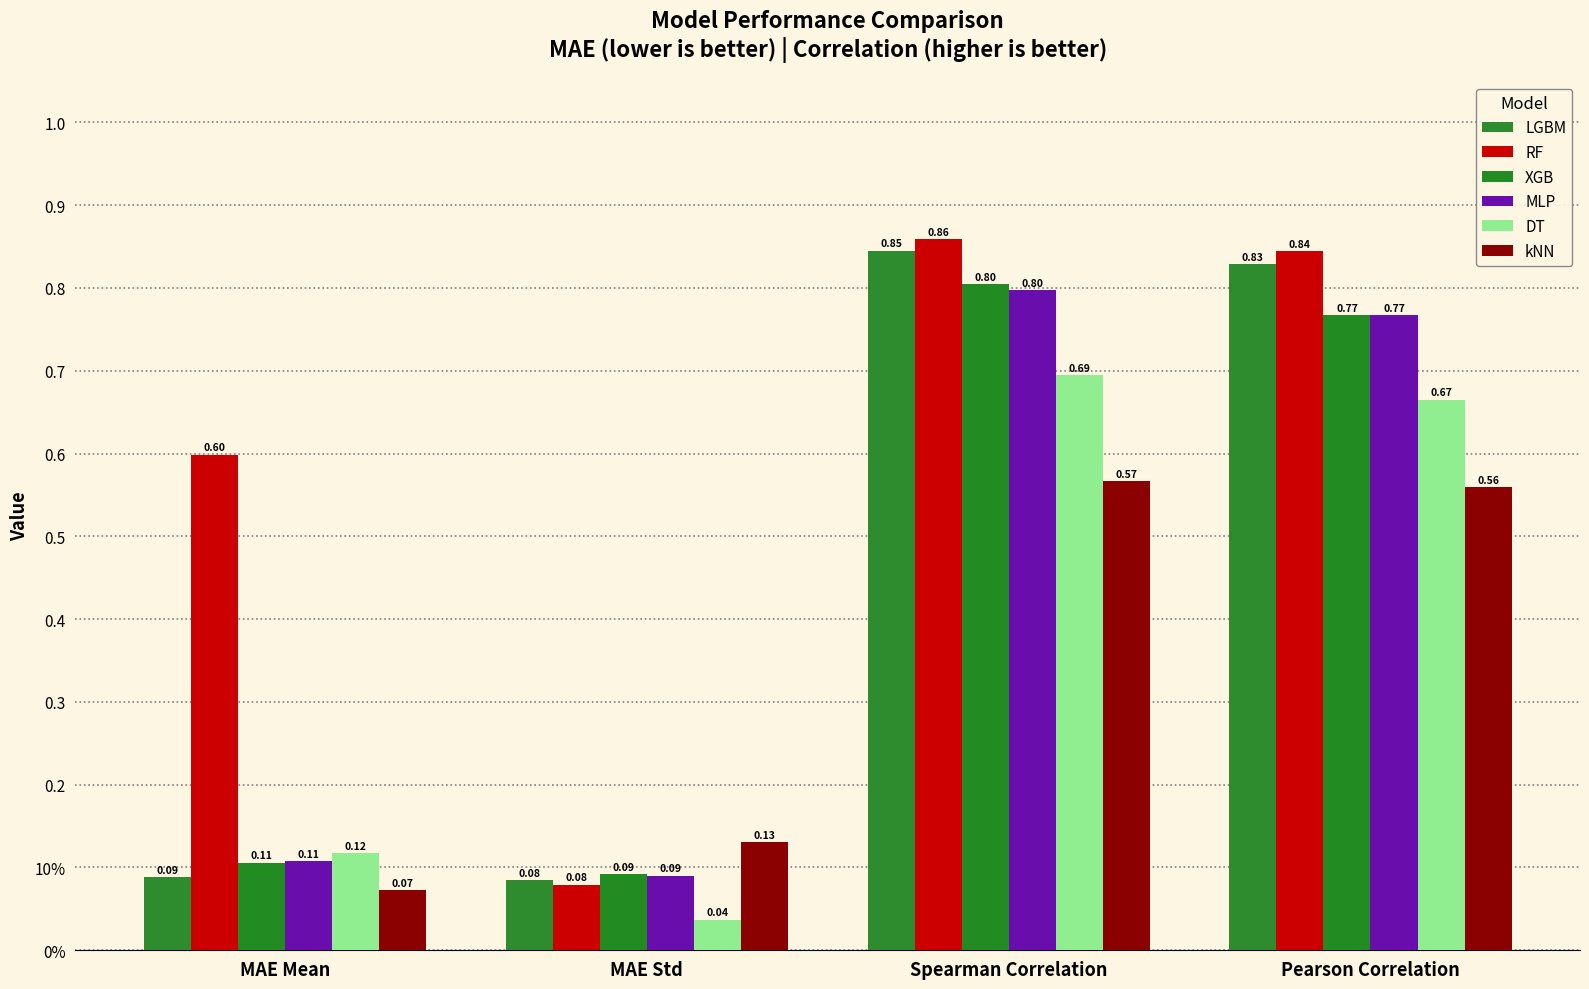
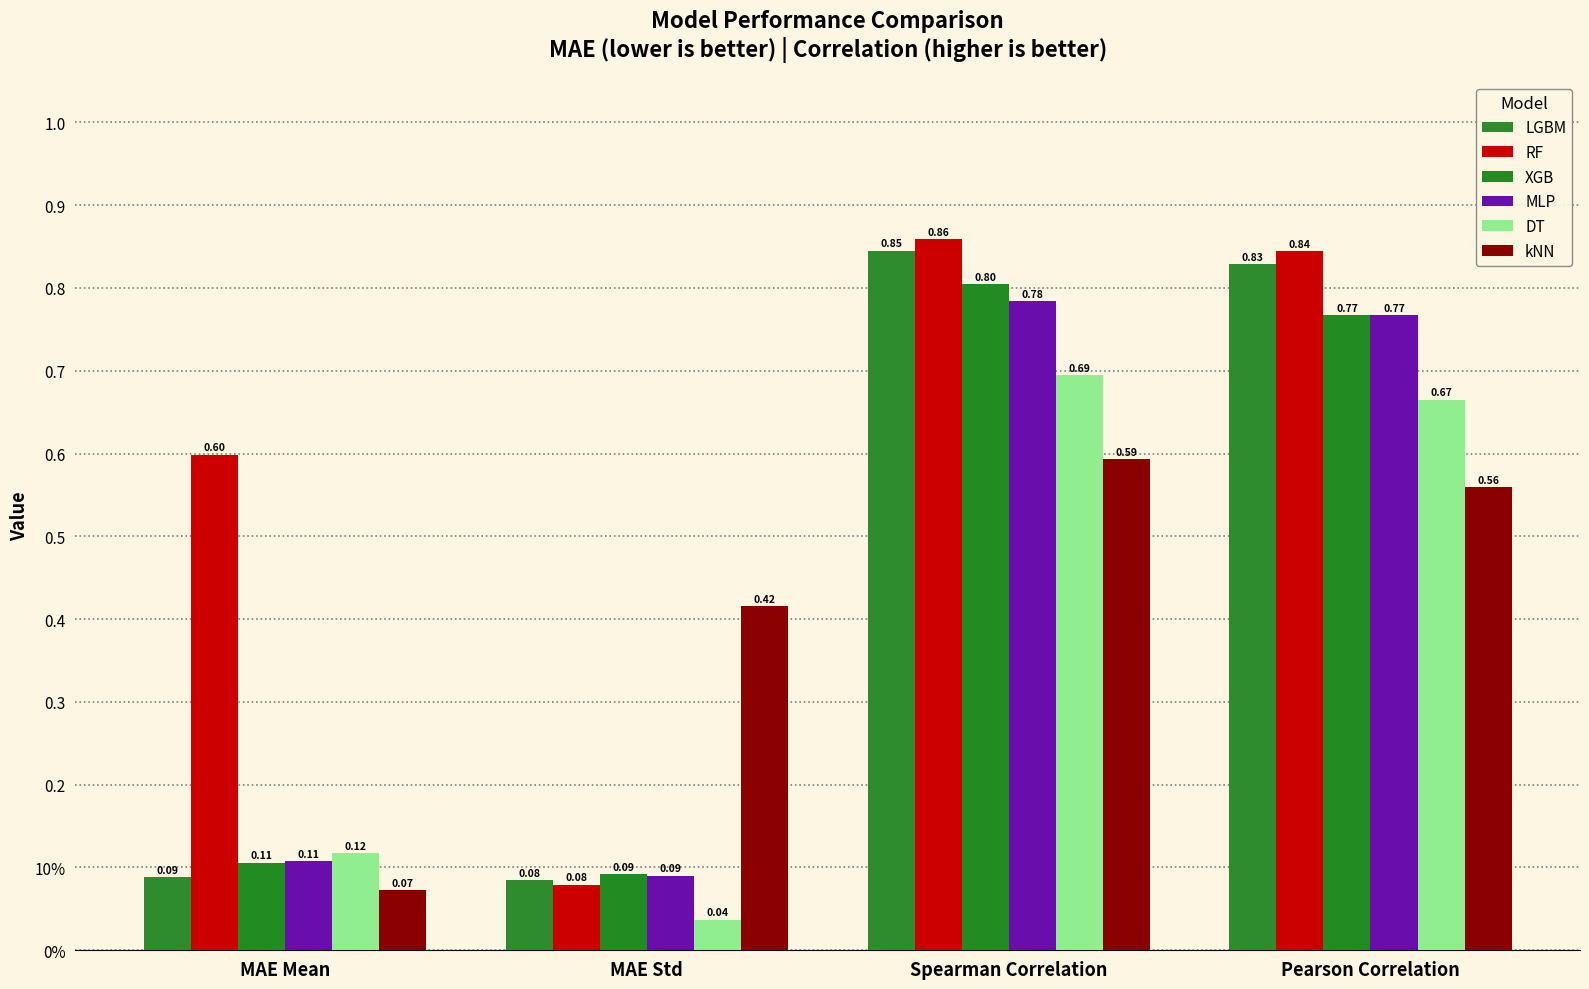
kNN, MAE Std: 0.13 -> 0.42
MLP, Spearman Correlation: 0.80 -> 0.78
kNN, Spearman Correlation: 0.57 -> 0.59
